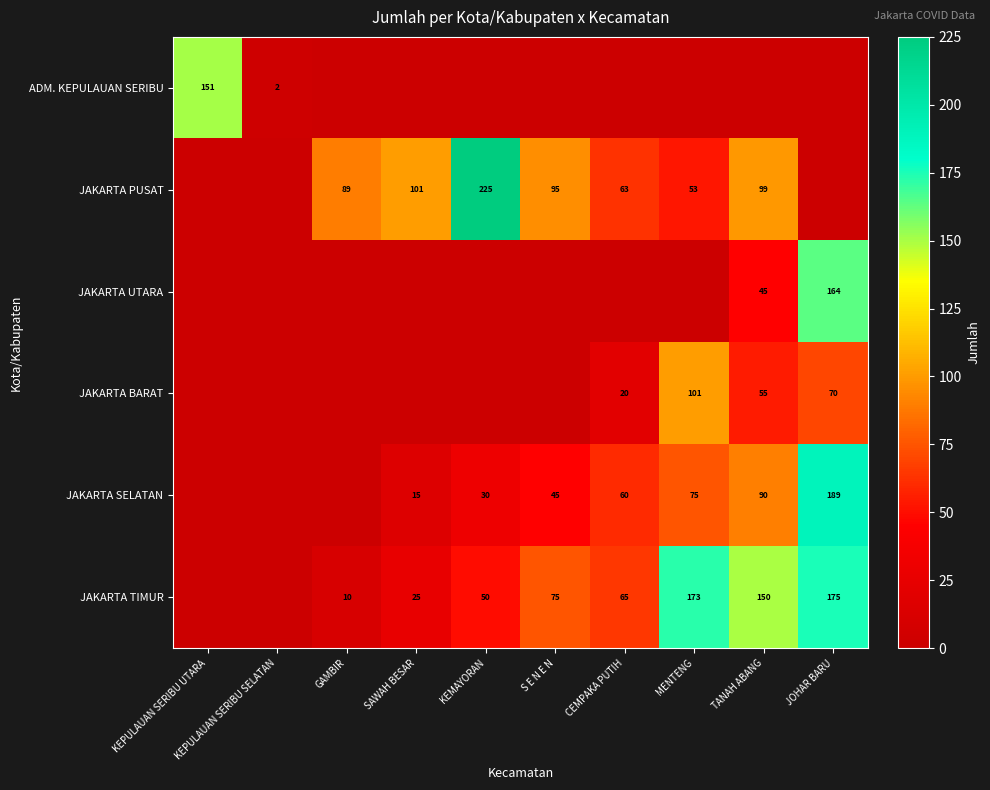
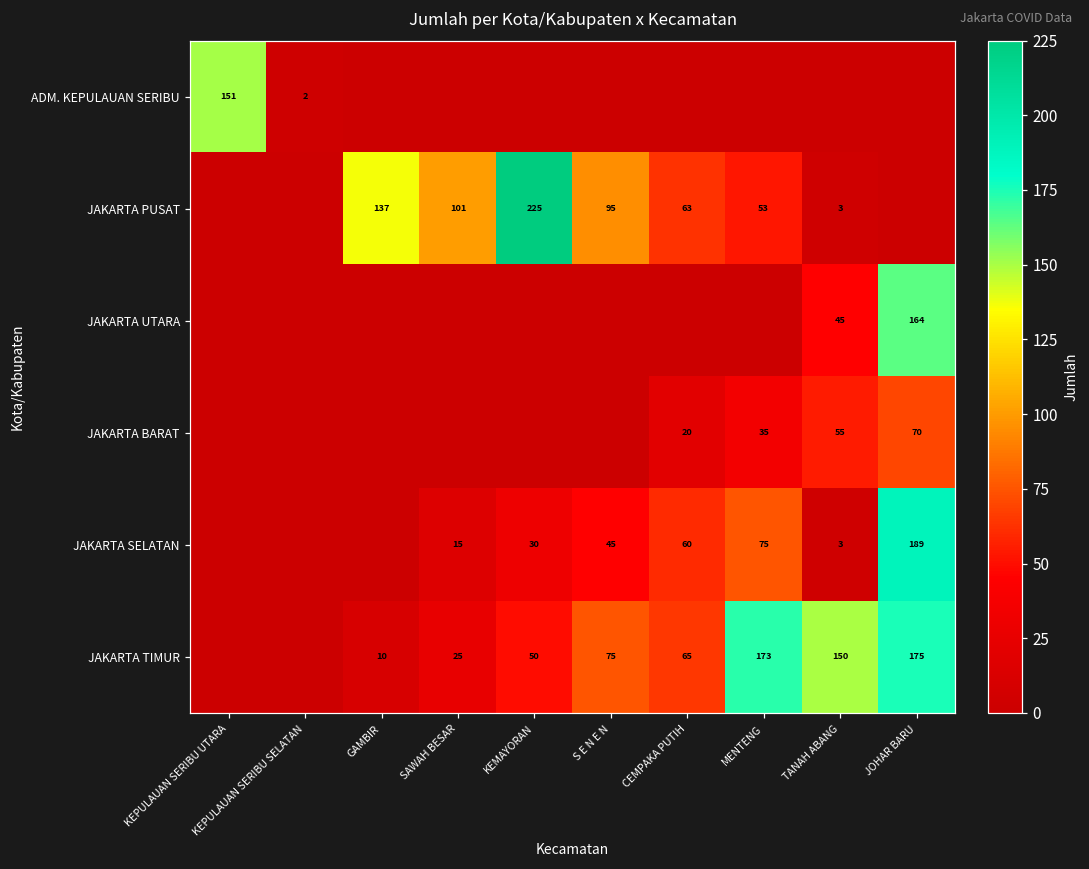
JAKARTA PUSAT, GAMBIR: 89 -> 137
JAKARTA PUSAT, TANAH ABANG: 99 -> 3
JAKARTA BARAT, MENTENG: 101 -> 35
JAKARTA SELATAN, TANAH ABANG: 90 -> 3
